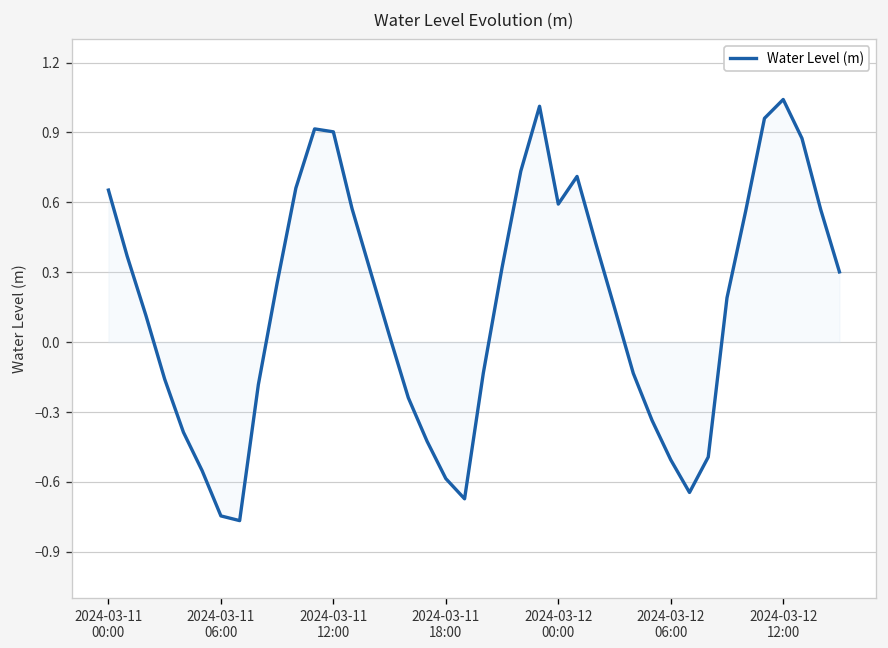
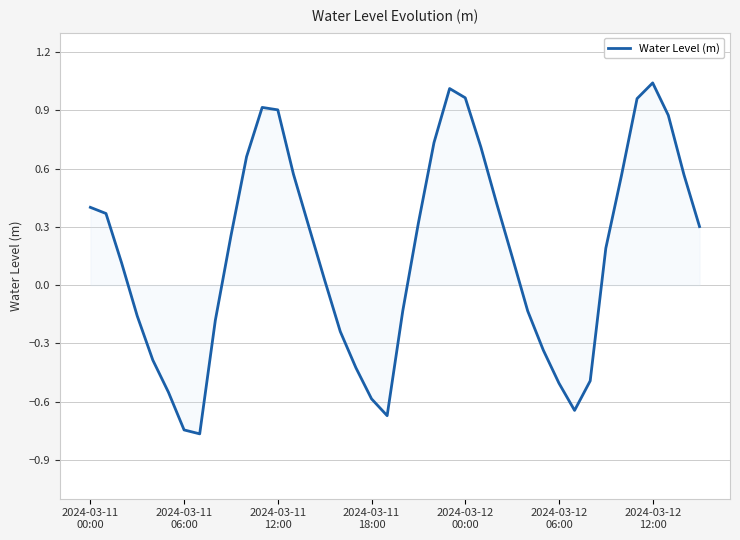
Water Level (m), 2024-03-11 00:00: 0.65 -> 0.40
Water Level (m), 2024-03-12 00:00: 0.59 -> 0.96
